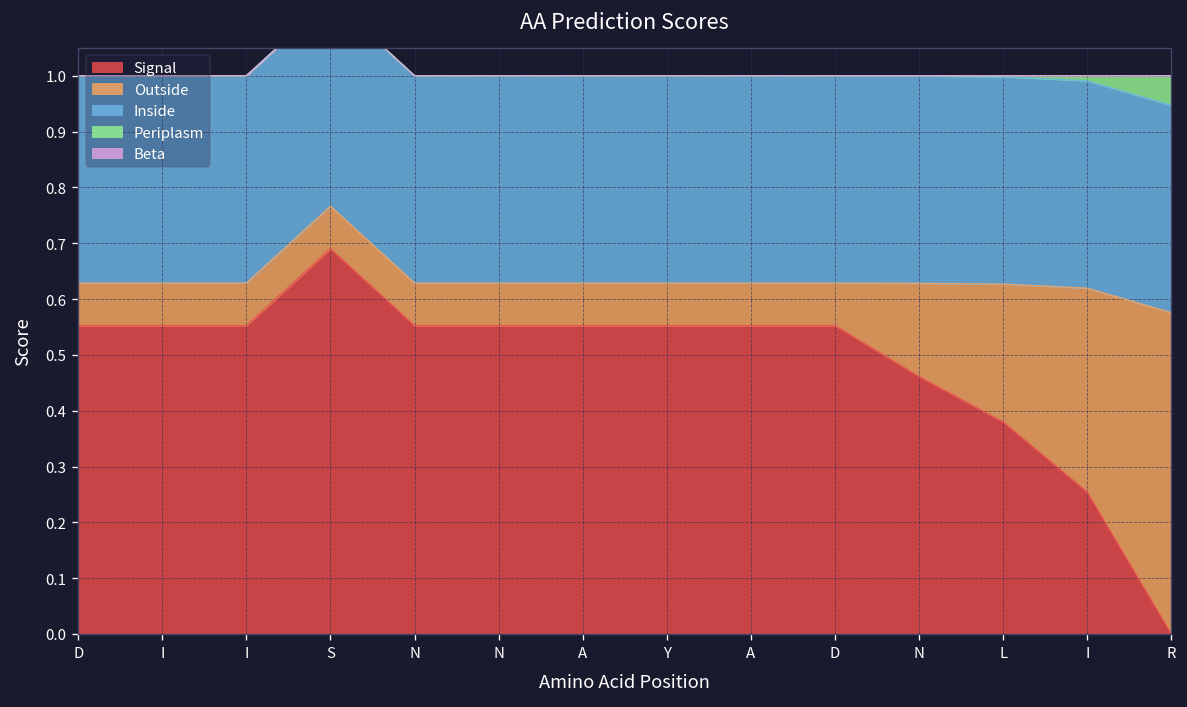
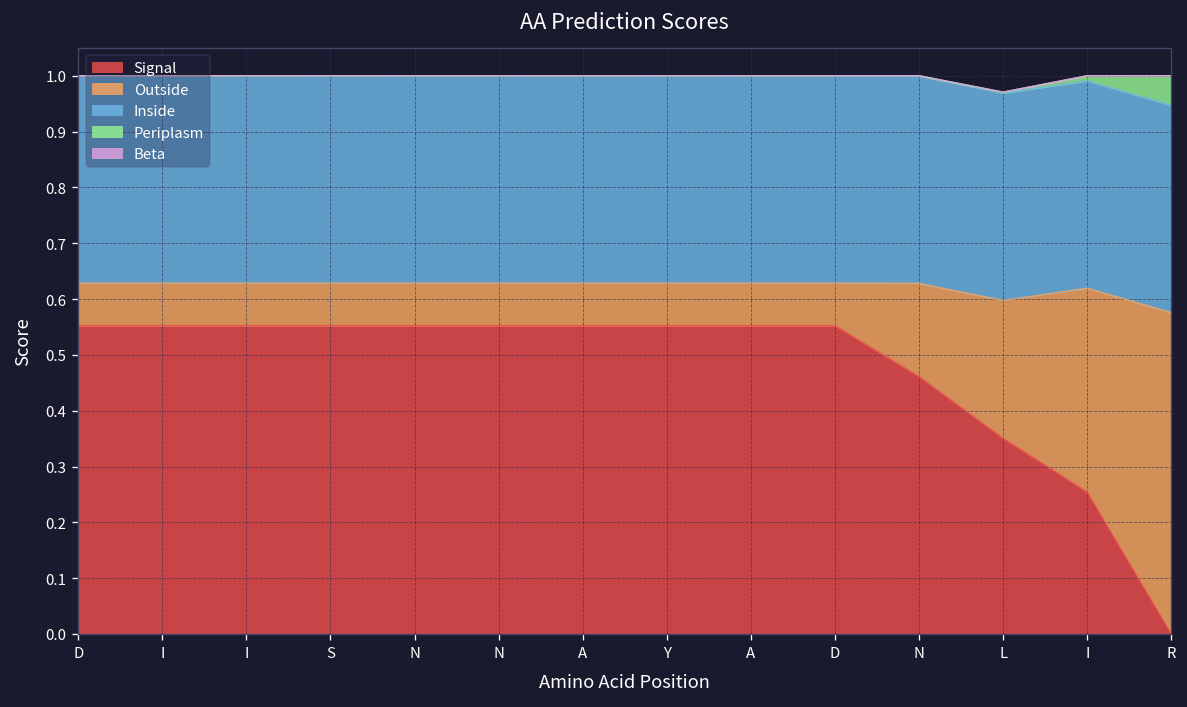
Signal, S: 0.69 -> 0.55
Signal, L: 0.38 -> 0.35
